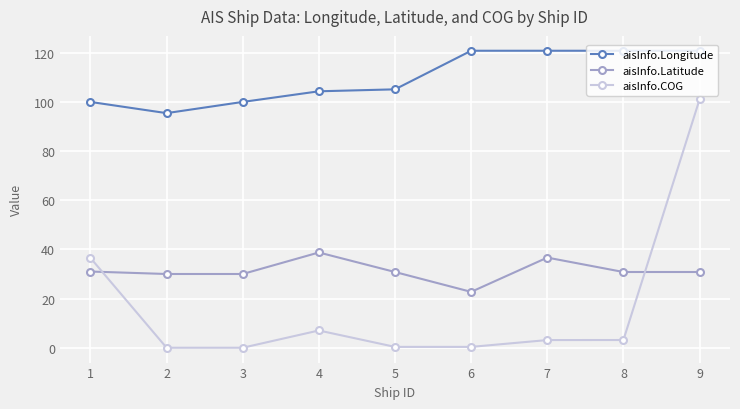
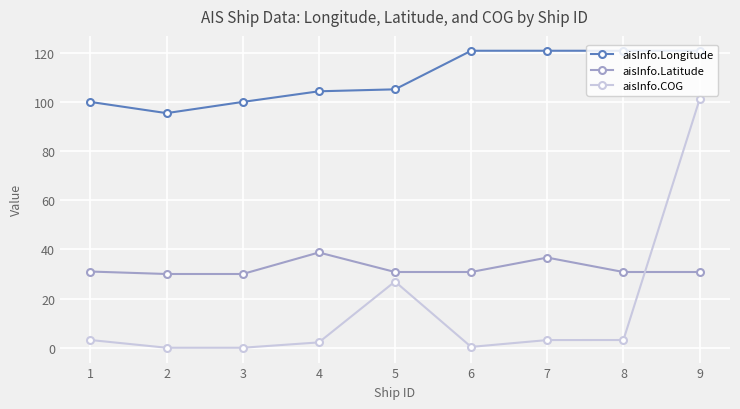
aisInfo.COG, 1: 37 -> 3
aisInfo.COG, 4: 7 -> 2
aisInfo.COG, 5: 0 -> 27
aisInfo.Latitude, 6: 23 -> 31
